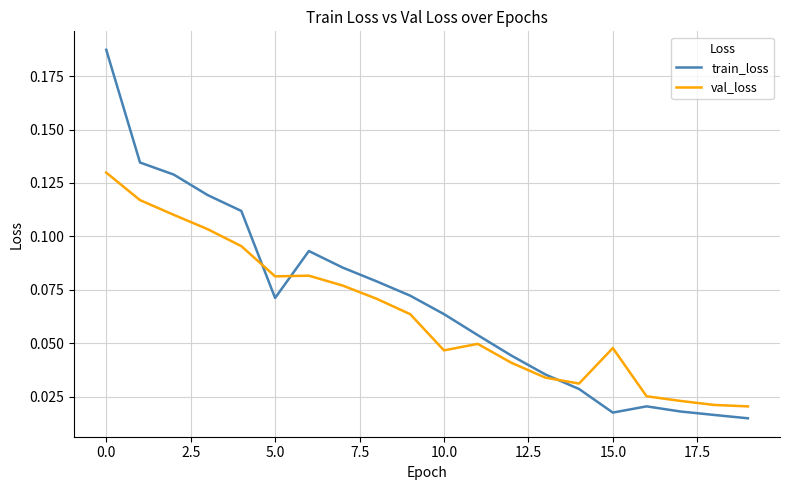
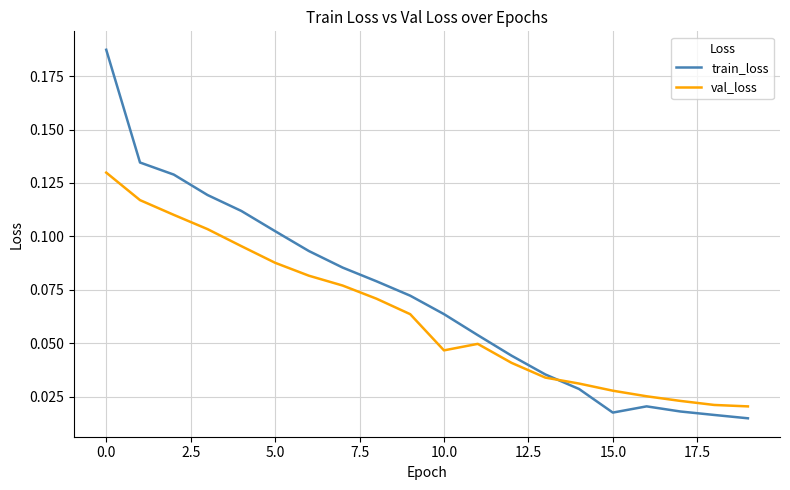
train_loss, 5.0: 0.071 -> 0.102
val_loss, 5.0: 0.081 -> 0.088
val_loss, 15.0: 0.048 -> 0.028
